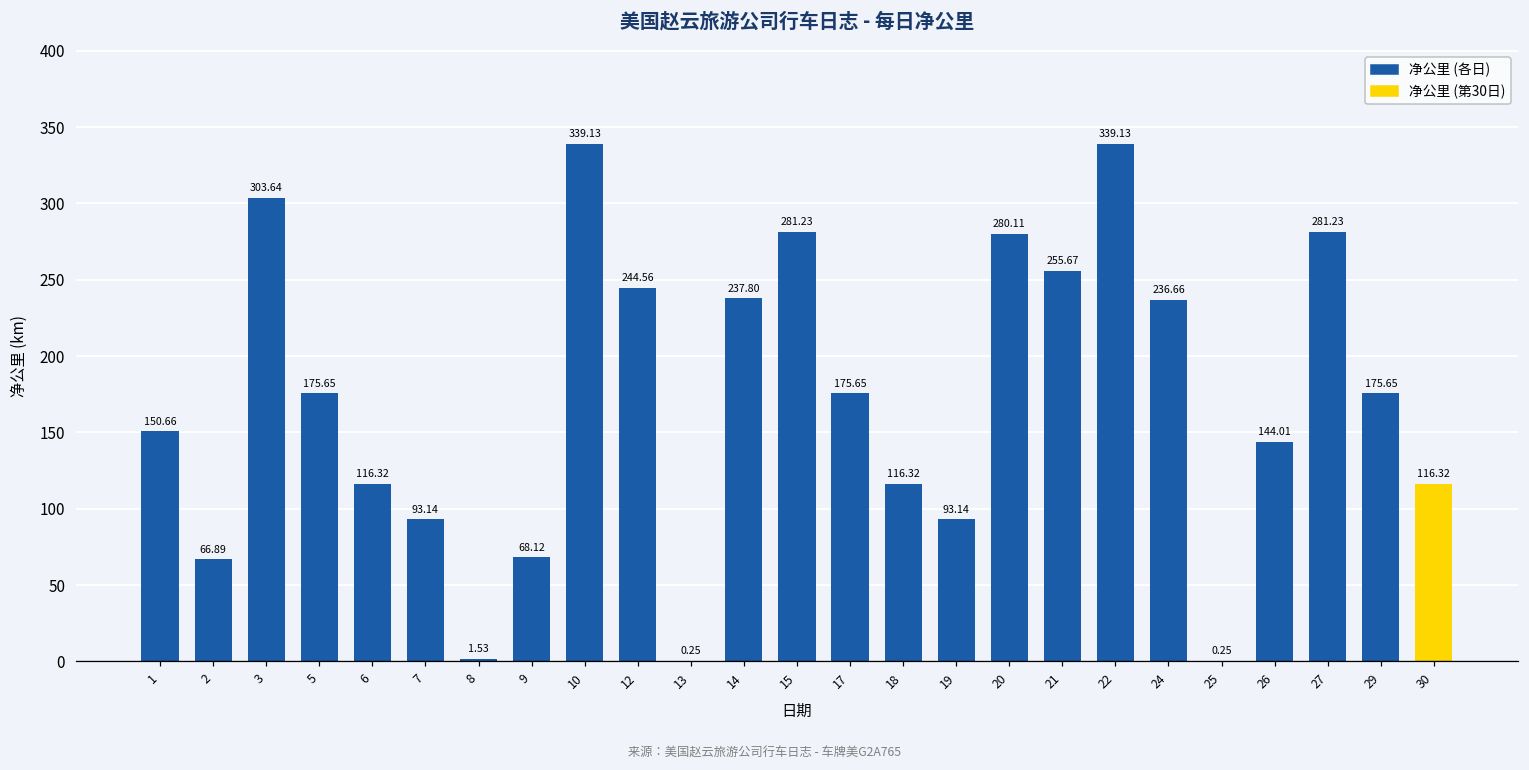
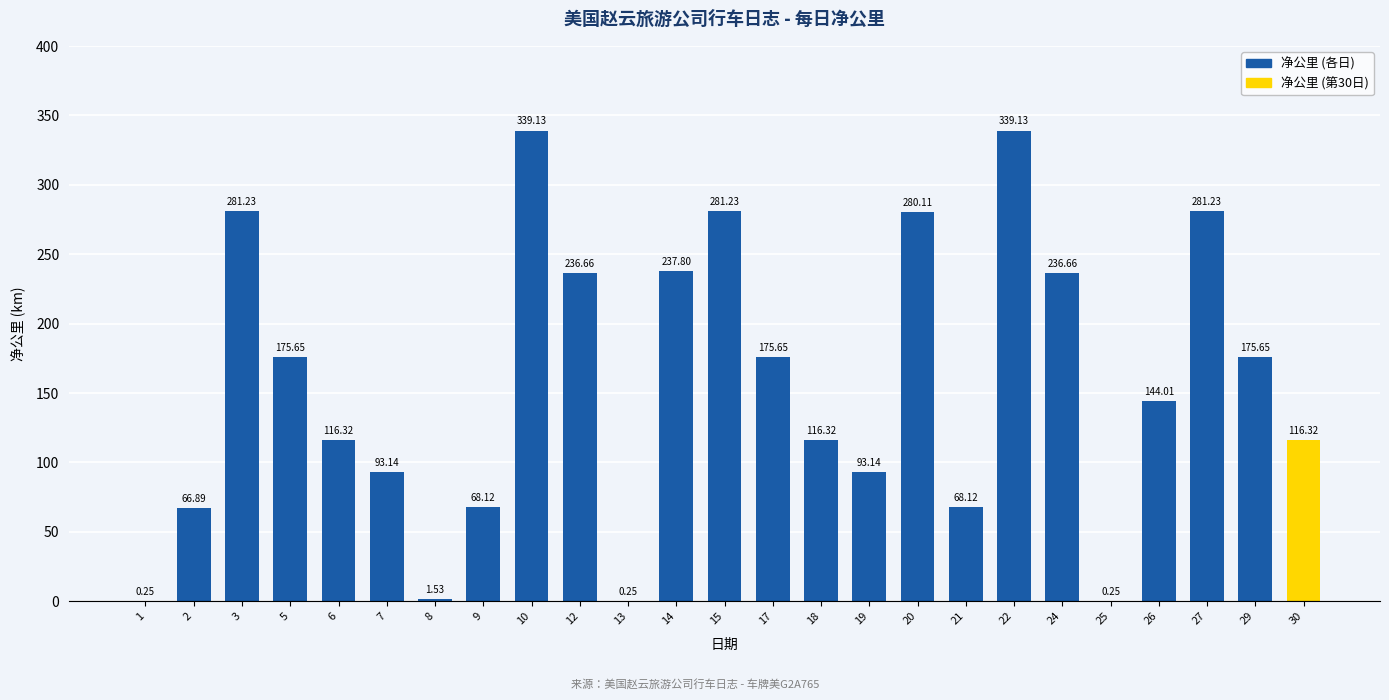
1: 150.66 -> 0.25
3: 303.64 -> 281.23
12: 244.56 -> 236.66
21: 255.67 -> 68.12
